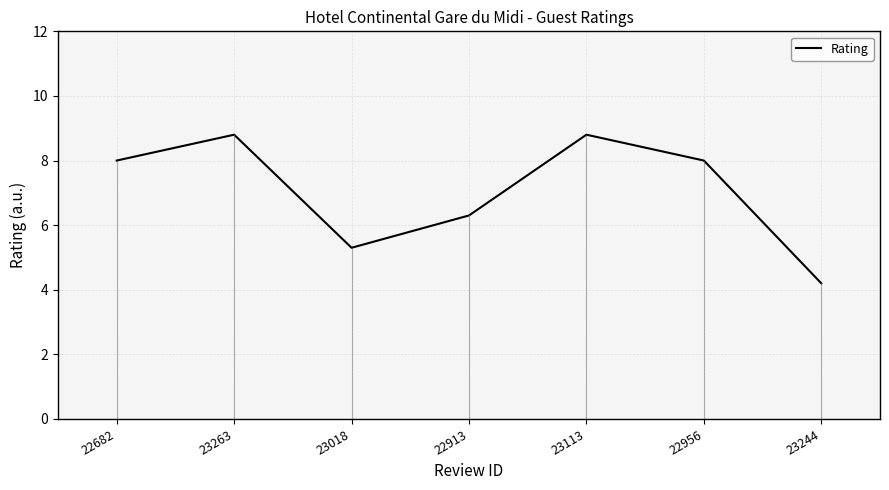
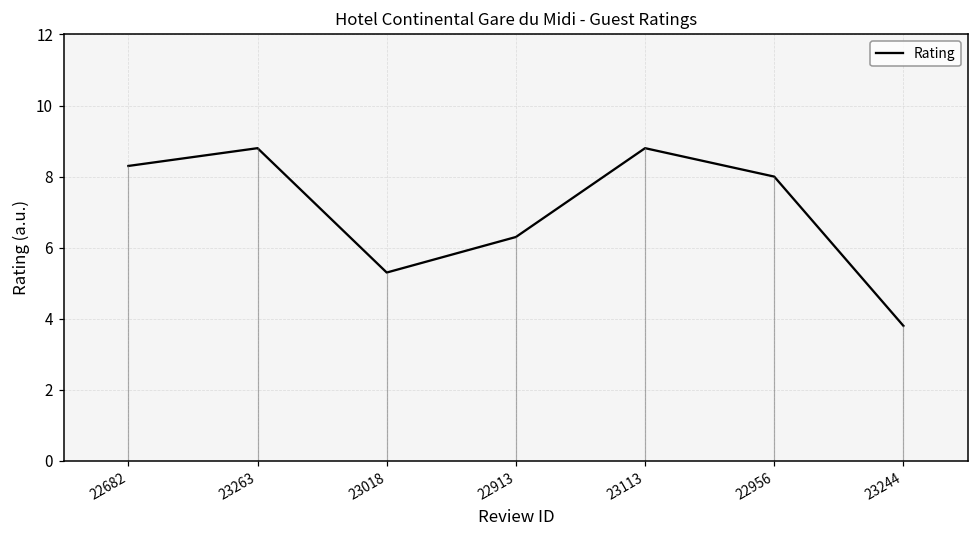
Rating, 22682: 8.0 -> 8.3
Rating, 23244: 4.2 -> 3.8
